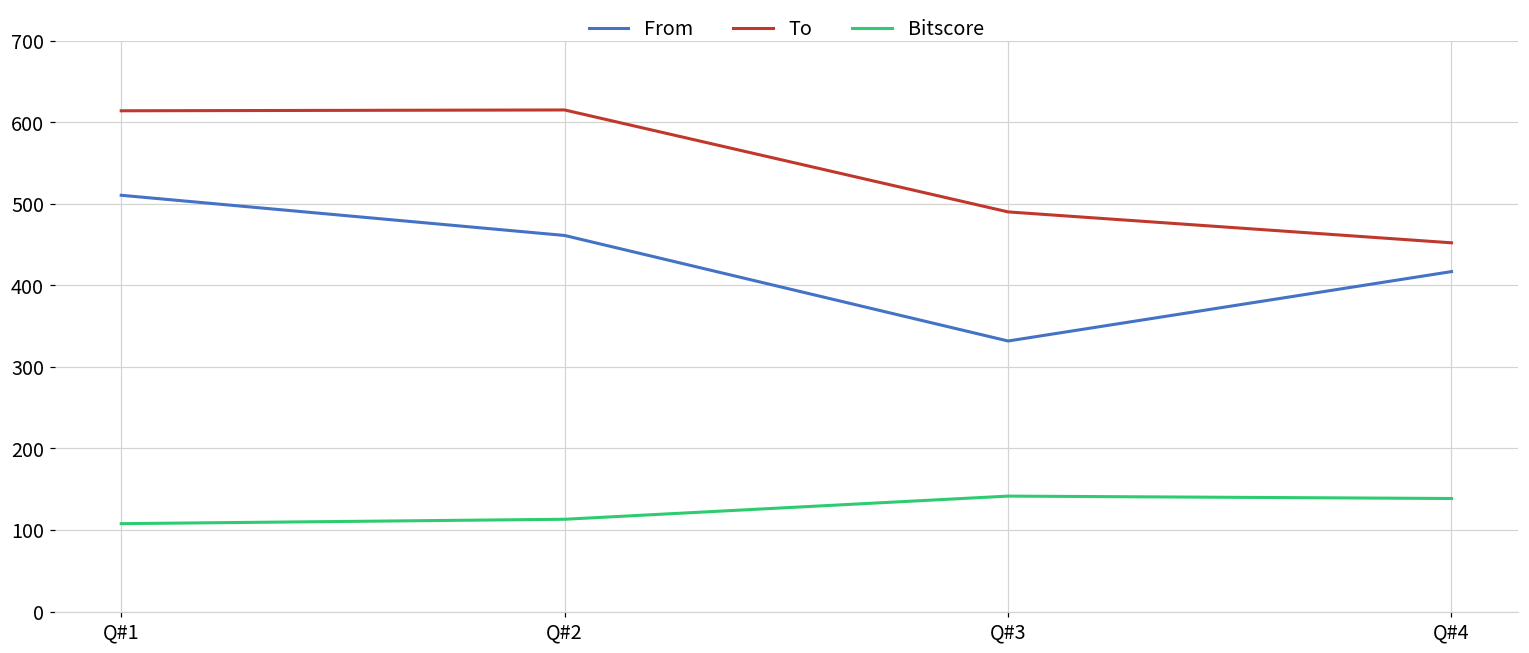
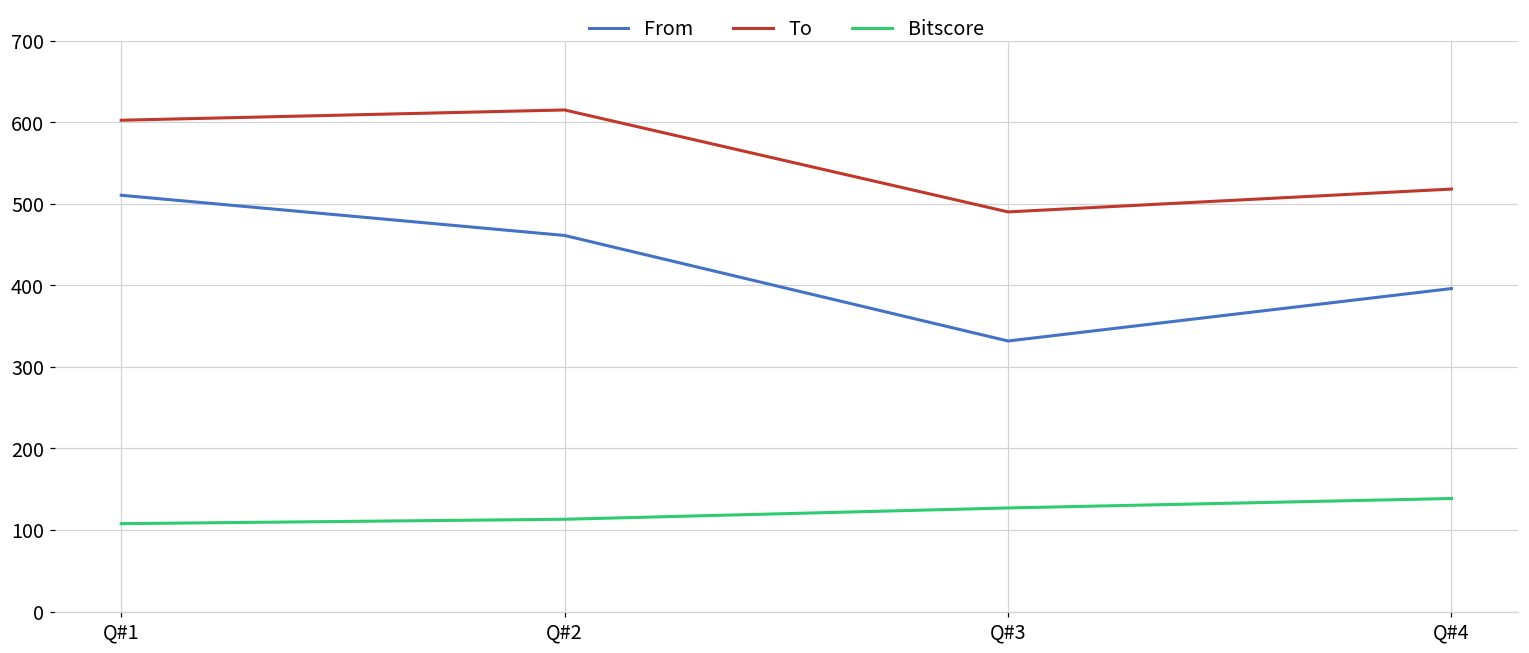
To, Q#1: 610 -> 600
Bitscore, Q#3: 140 -> 130
From, Q#4: 420 -> 400
To, Q#4: 450 -> 520
